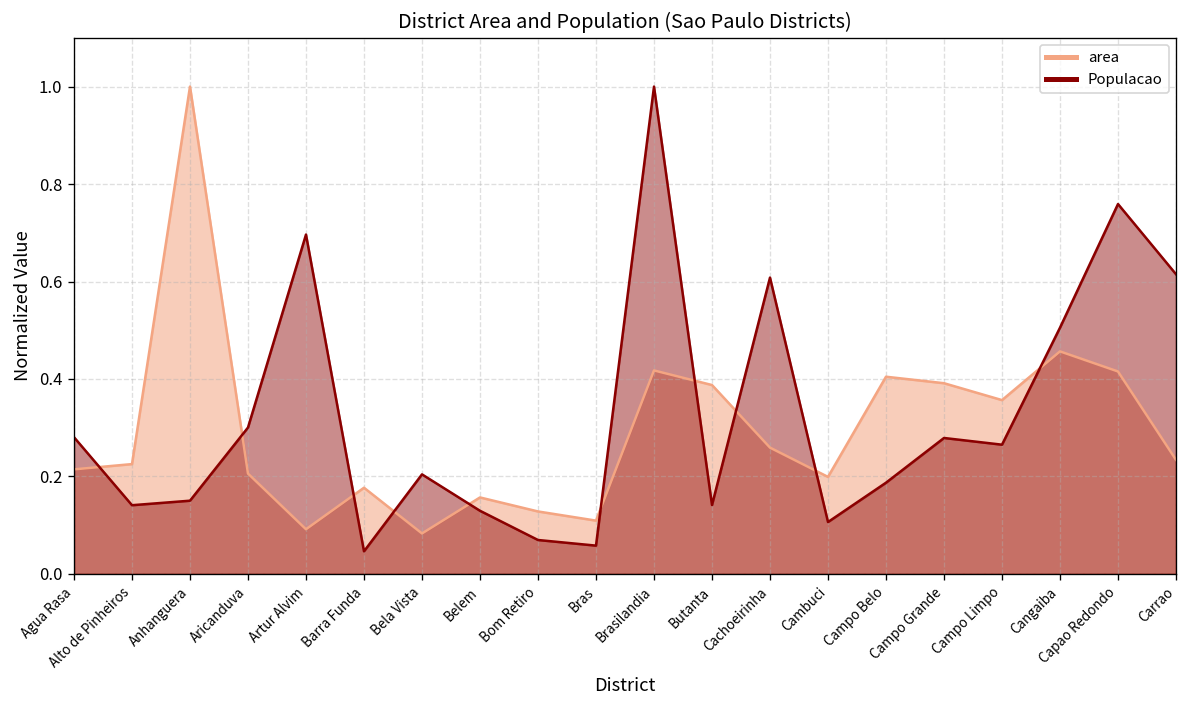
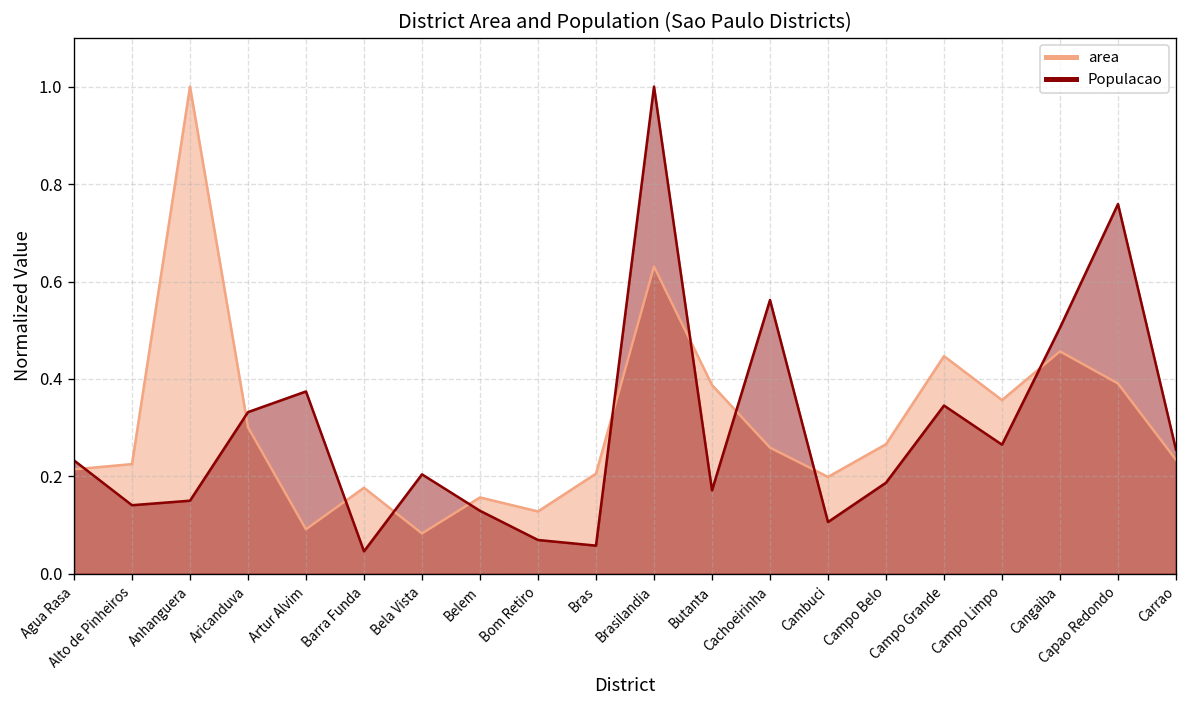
Populacao, Agua Rasa: 0.28 -> 0.23
area, Aricanduva: 0.21 -> 0.30
Populacao, Aricanduva: 0.30 -> 0.33
Populacao, Artur Alvim: 0.70 -> 0.37
area, Bras: 0.11 -> 0.21
area, Brasilandia: 0.42 -> 0.63
Populacao, Butanta: 0.14 -> 0.17
Populacao, Cachoeirinha: 0.61 -> 0.56
area, Campo Belo: 0.40 -> 0.27
area, Campo Grande: 0.39 -> 0.45
Populacao, Campo Grande: 0.28 -> 0.35
area, Capao Redondo: 0.42 -> 0.39
Populacao, Carrao: 0.61 -> 0.25
